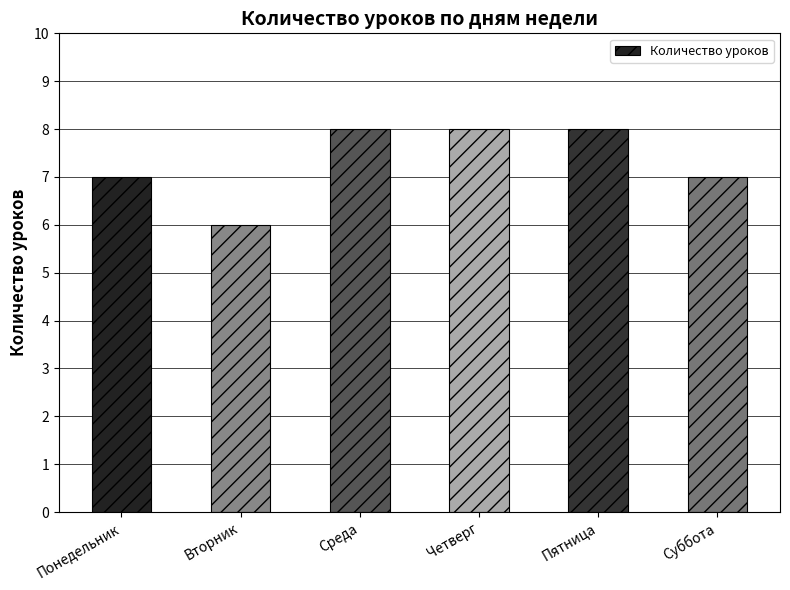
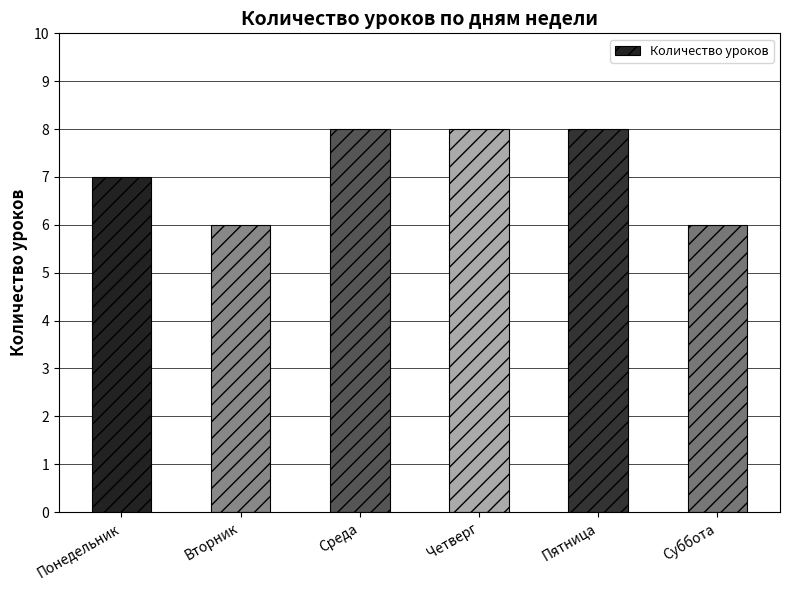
Суббота: 7 -> 6
